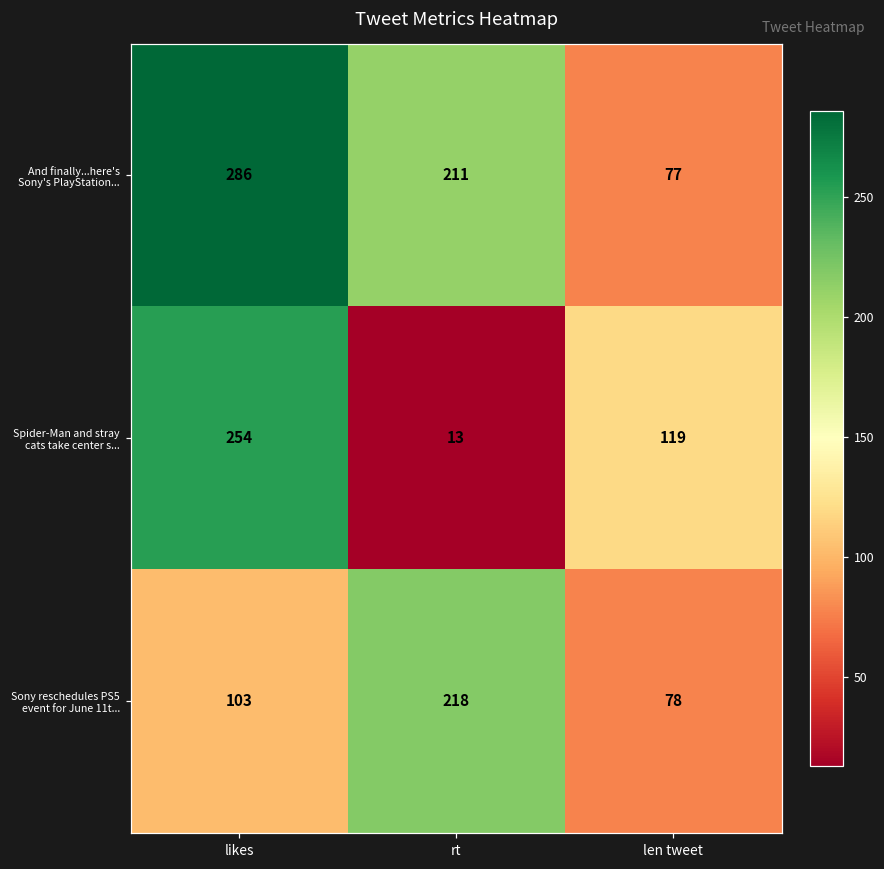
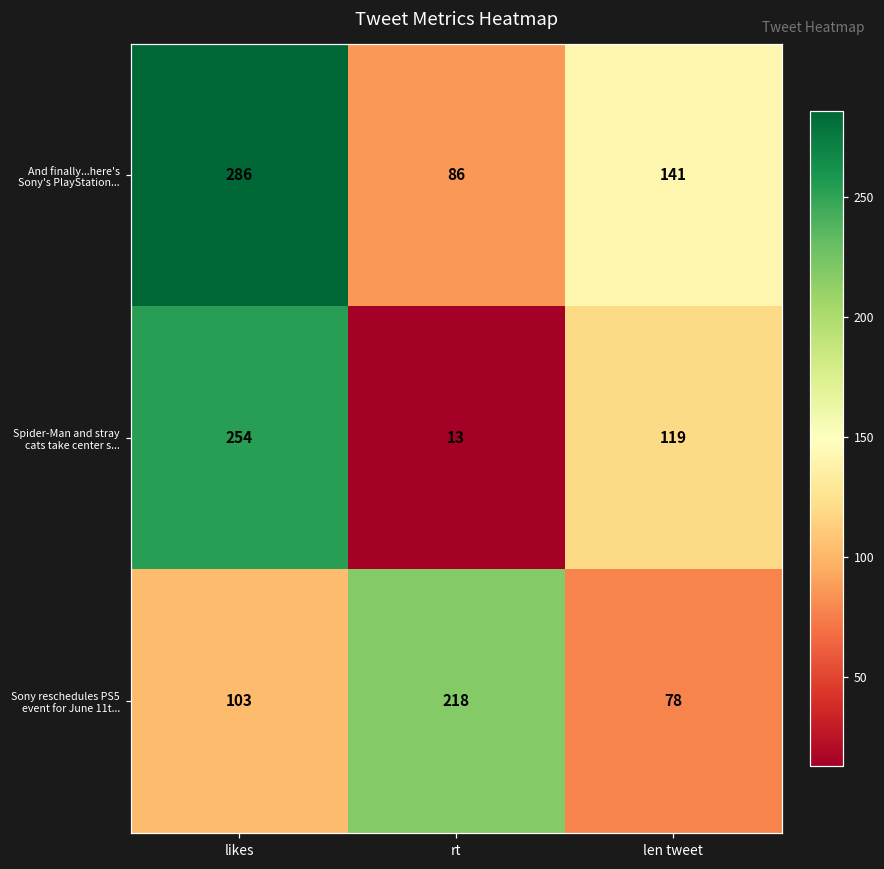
And finally...here's Sony's PlayStation..., rt: 211 -> 86
And finally...here's Sony's PlayStation..., len tweet: 77 -> 141
